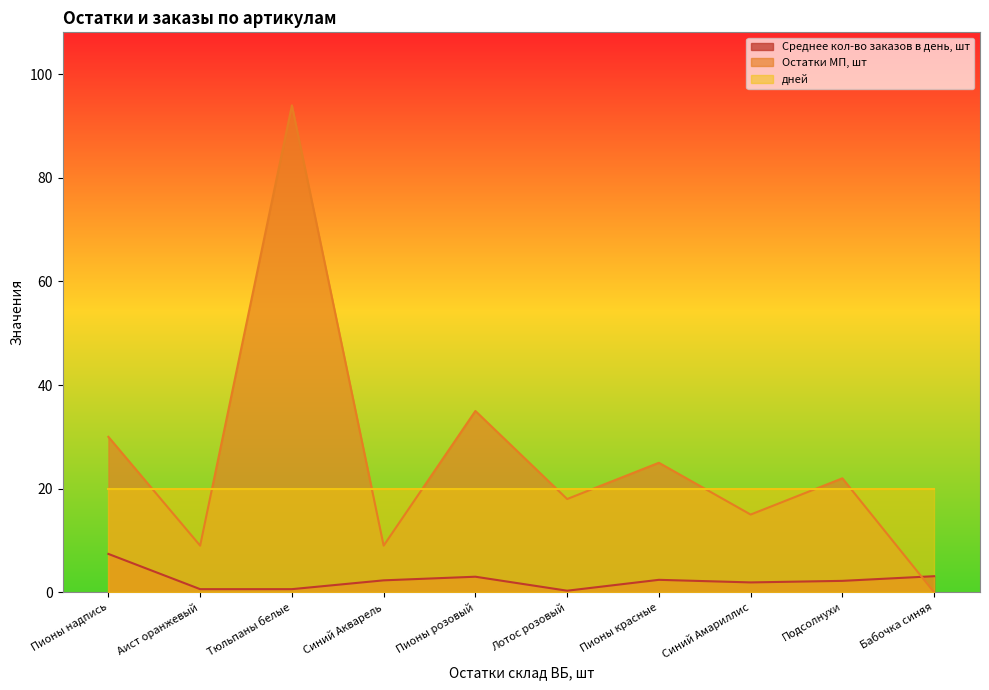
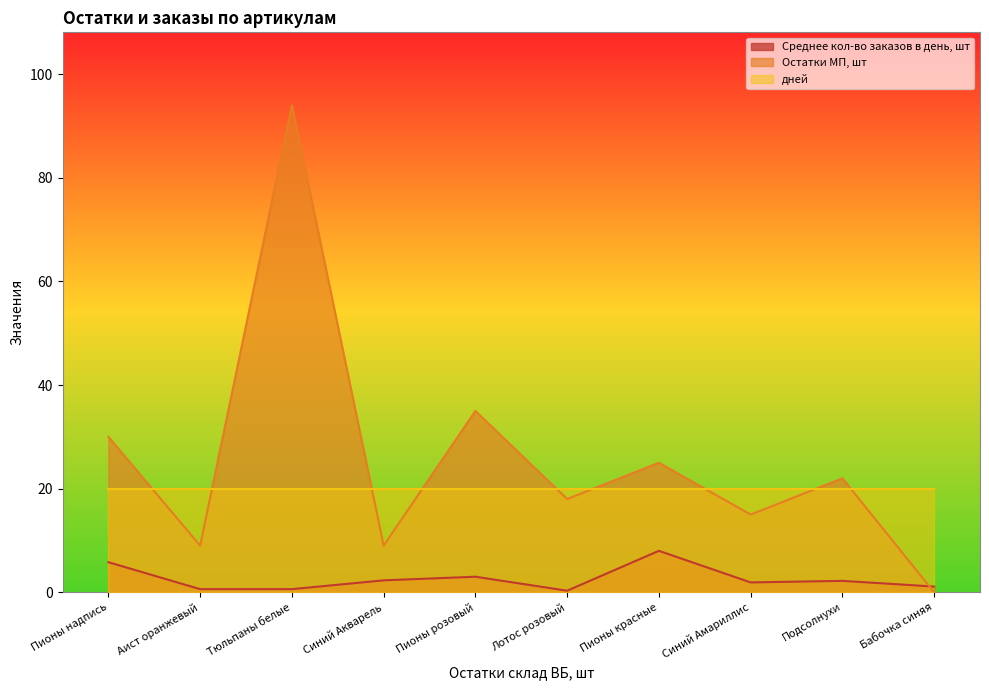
Среднее кол-во заказов в день, шт, Пионы надпись: 7 -> 6
Среднее кол-во заказов в день, шт, Пионы красные: 2 -> 8
Среднее кол-во заказов в день, шт, Бабочка синяя: 3 -> 1
